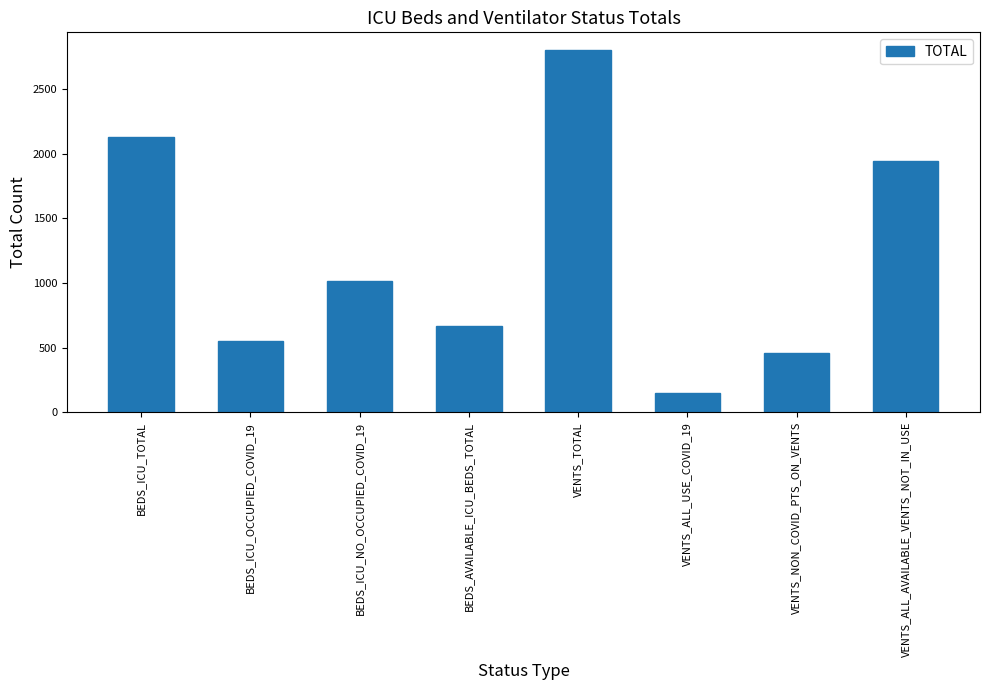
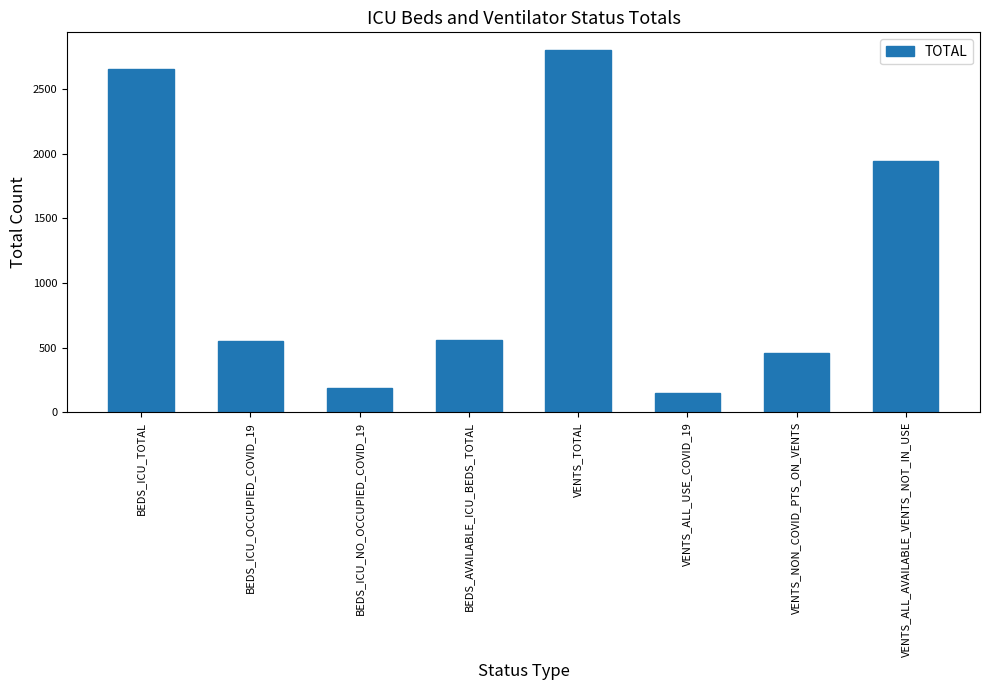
BEDS_ICU_TOTAL: 2130 -> 2650
BEDS_ICU_NO_OCCUPIED_COVID_19: 1020 -> 190
BEDS_AVAILABLE_ICU_BEDS_TOTAL: 670 -> 560
